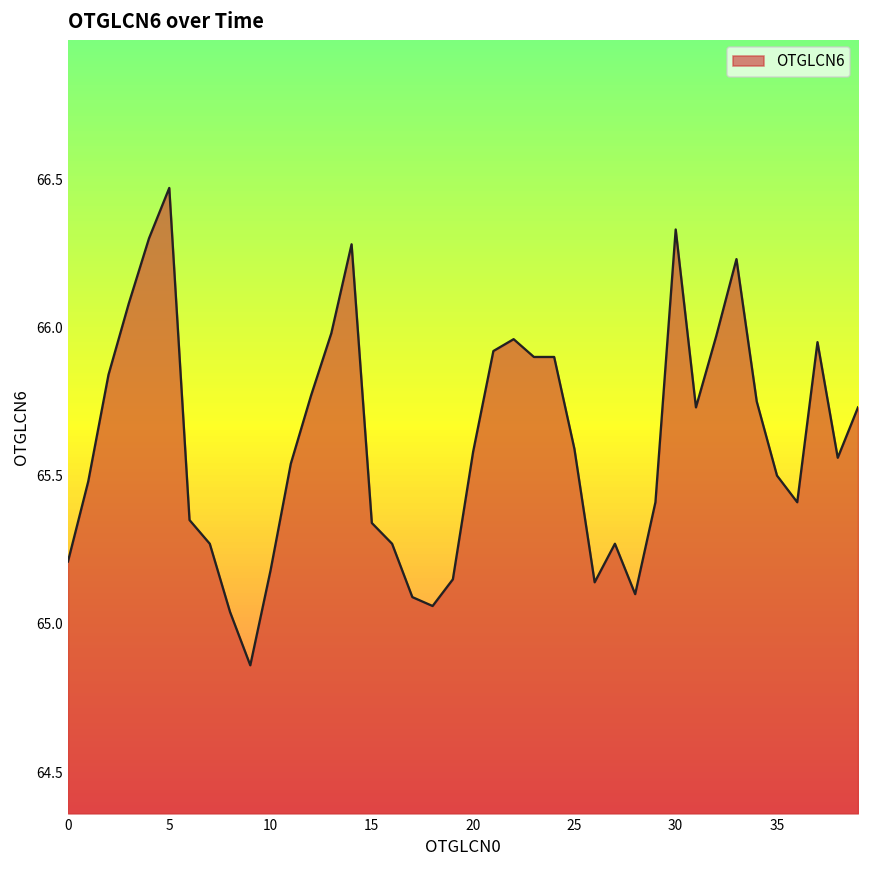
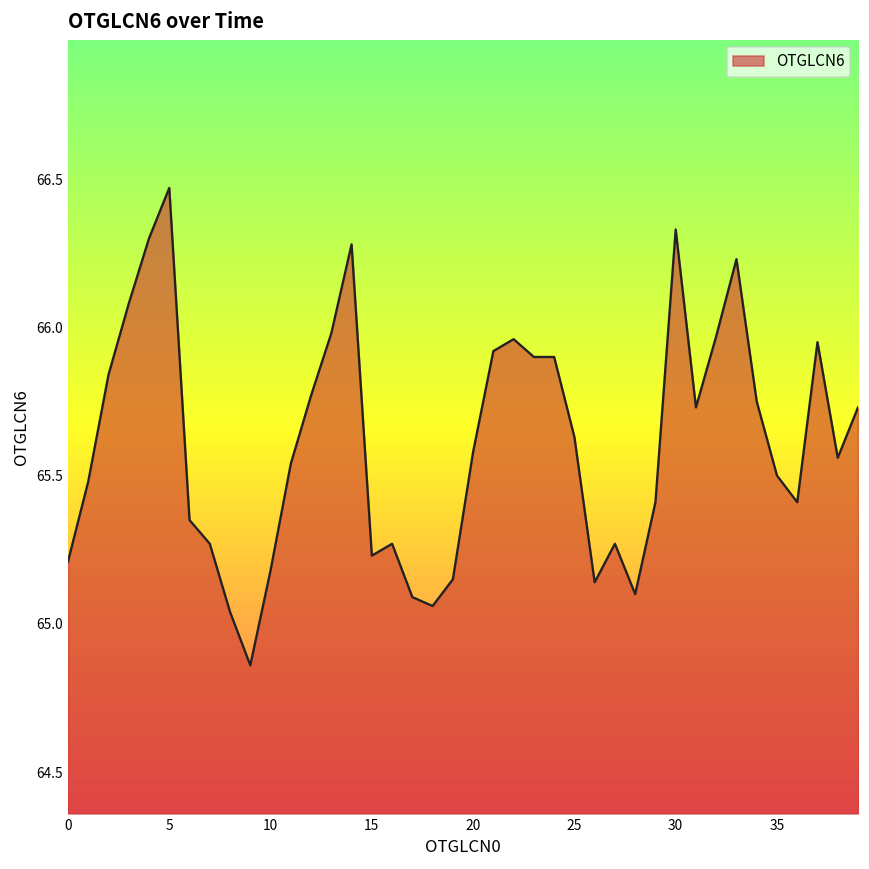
15: 65.34 -> 65.23
25: 65.59 -> 65.63
